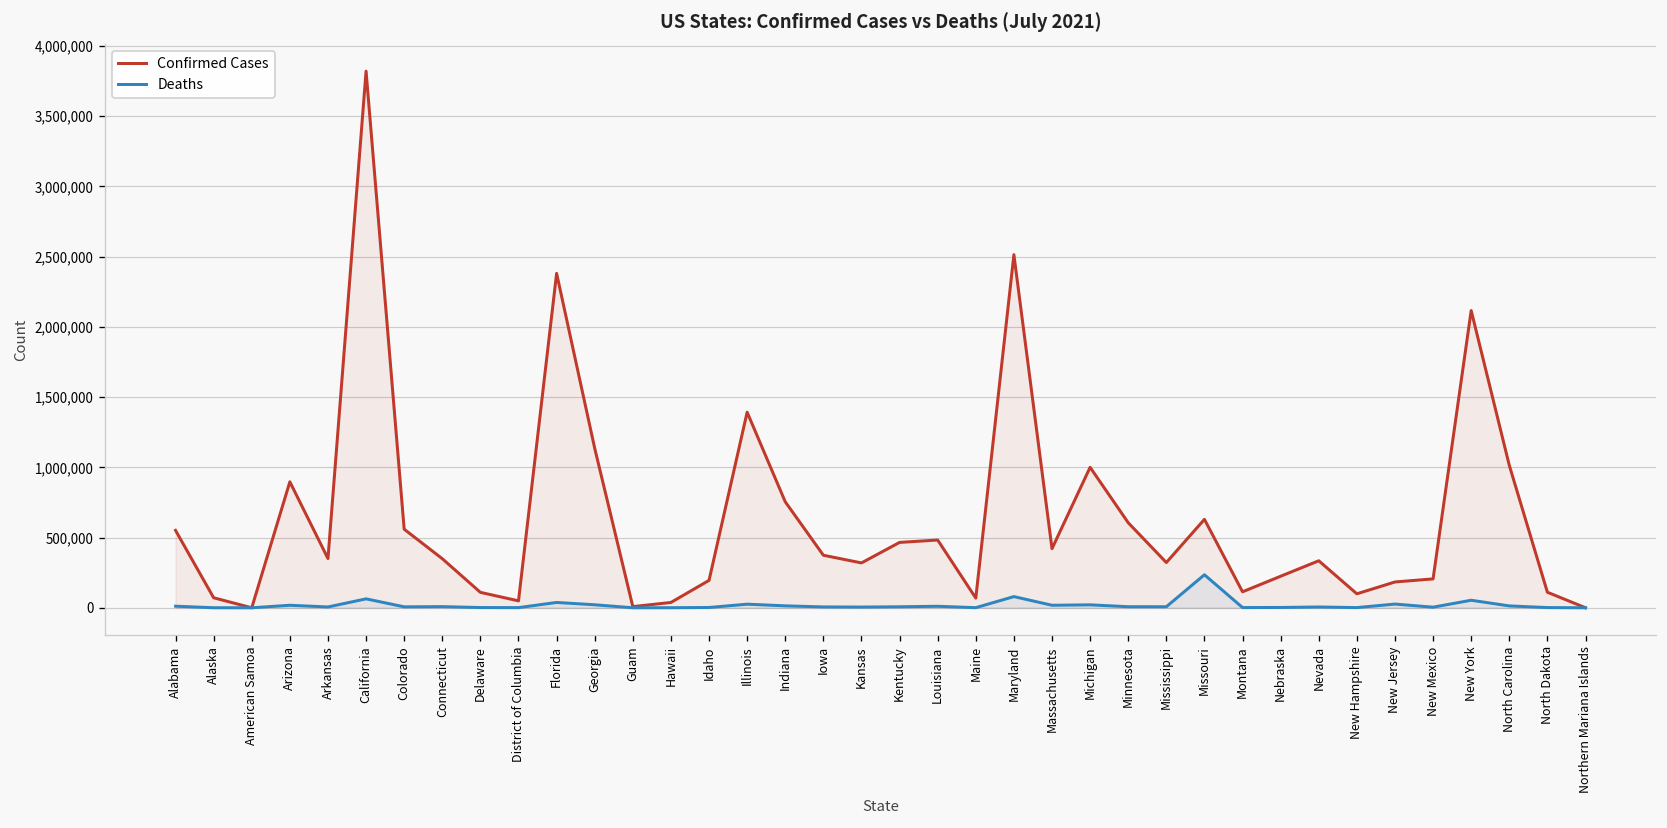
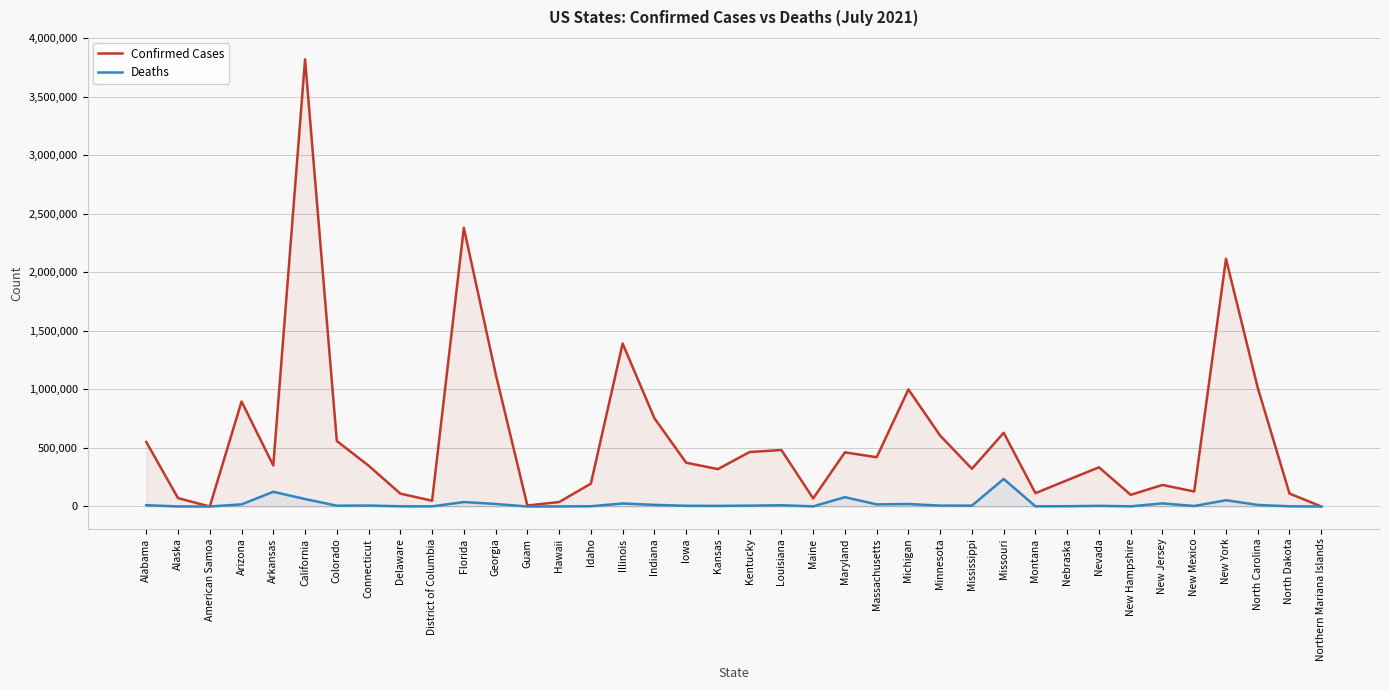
Deaths, Arkansas: 10,000 -> 130,000
Confirmed Cases, Maryland: 2,510,000 -> 460,000
Confirmed Cases, New Mexico: 210,000 -> 130,000
